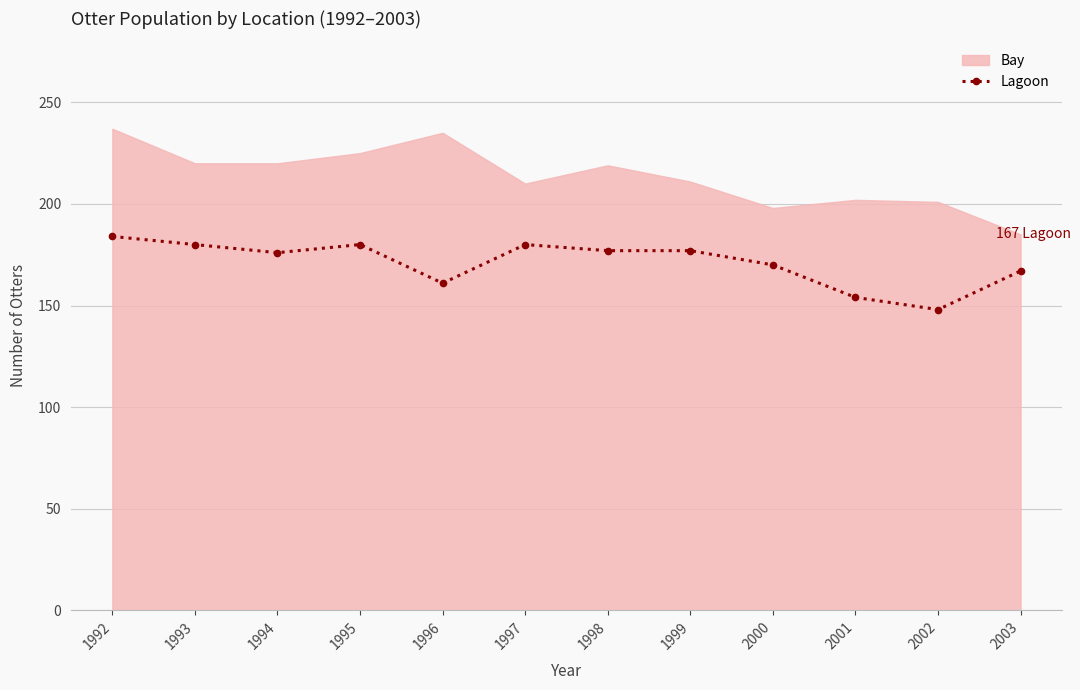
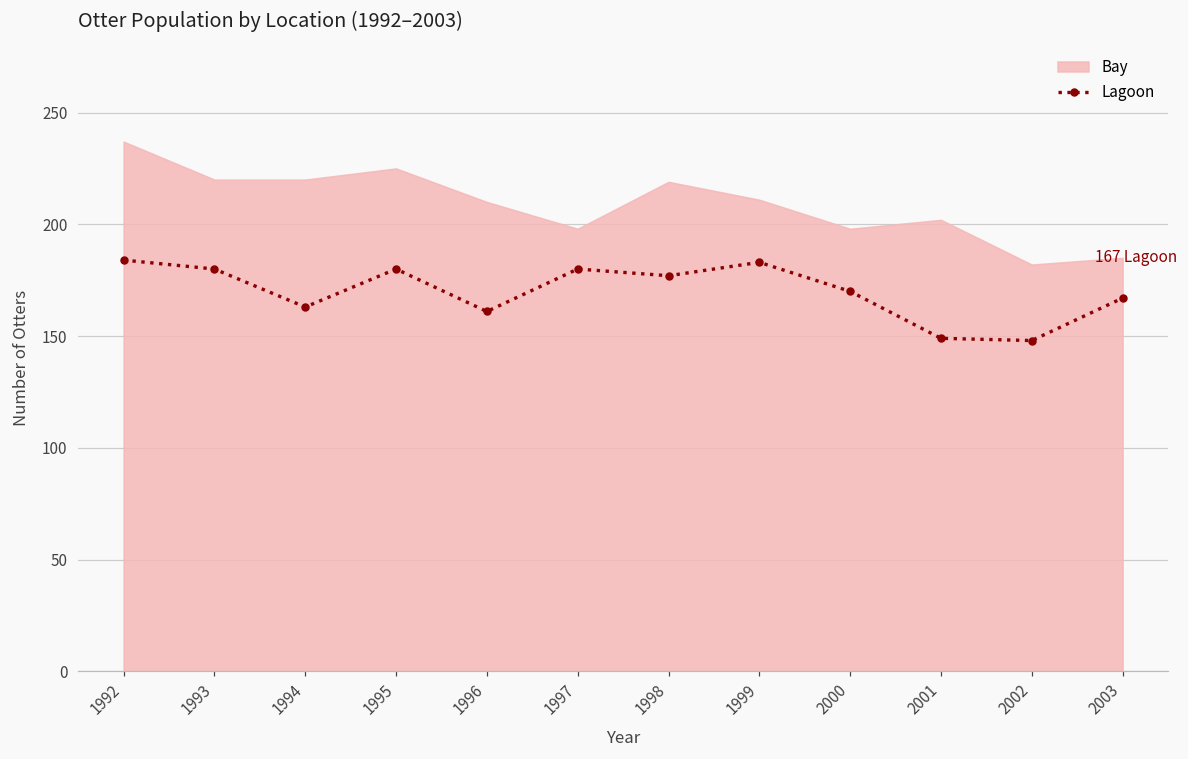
Lagoon, 1994: 176 -> 163
Bay, 1996: 235 -> 210
Bay, 1997: 210 -> 198
Lagoon, 1999: 177 -> 183
Lagoon, 2001: 154 -> 149
Bay, 2002: 201 -> 182
